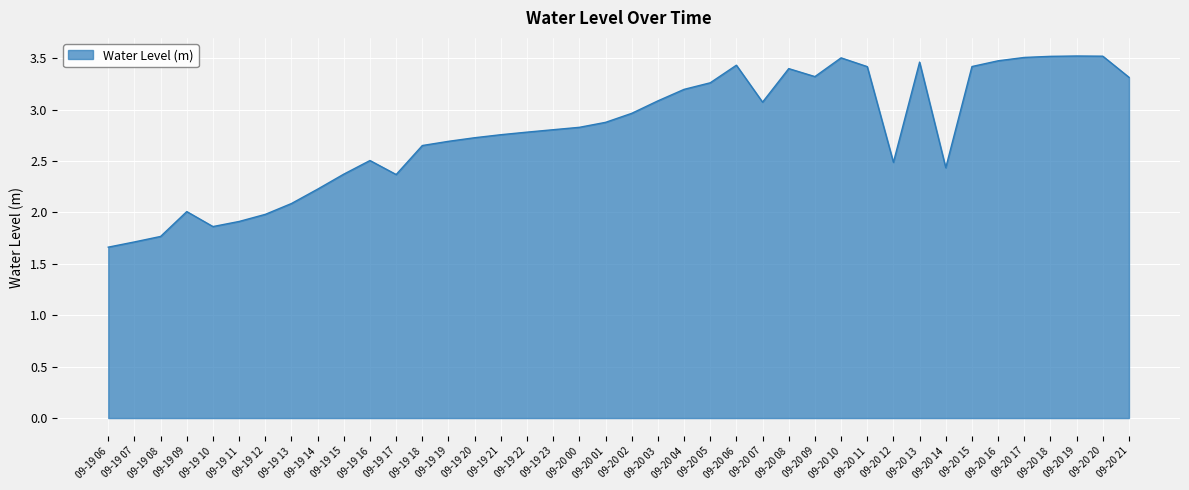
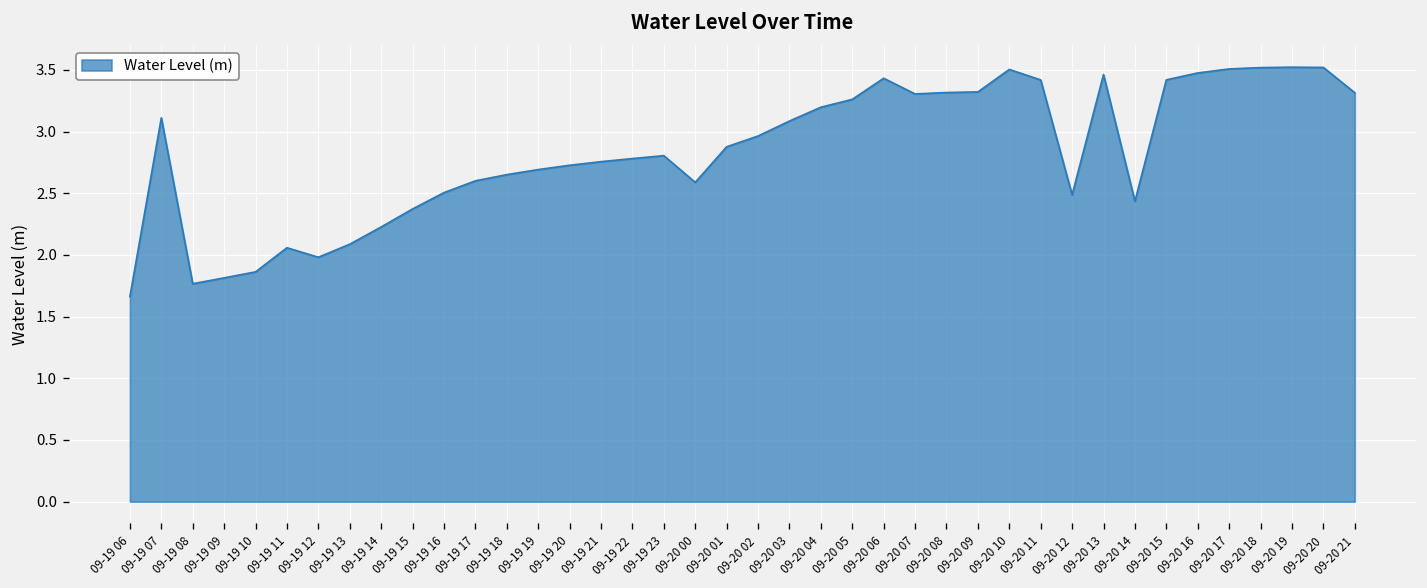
09-19 07: 1.71 -> 3.11
09-19 09: 2.01 -> 1.81
09-19 11: 1.91 -> 2.06
09-19 17: 2.37 -> 2.60
09-20 00: 2.83 -> 2.59
09-20 07: 3.07 -> 3.30
09-20 08: 3.40 -> 3.32
